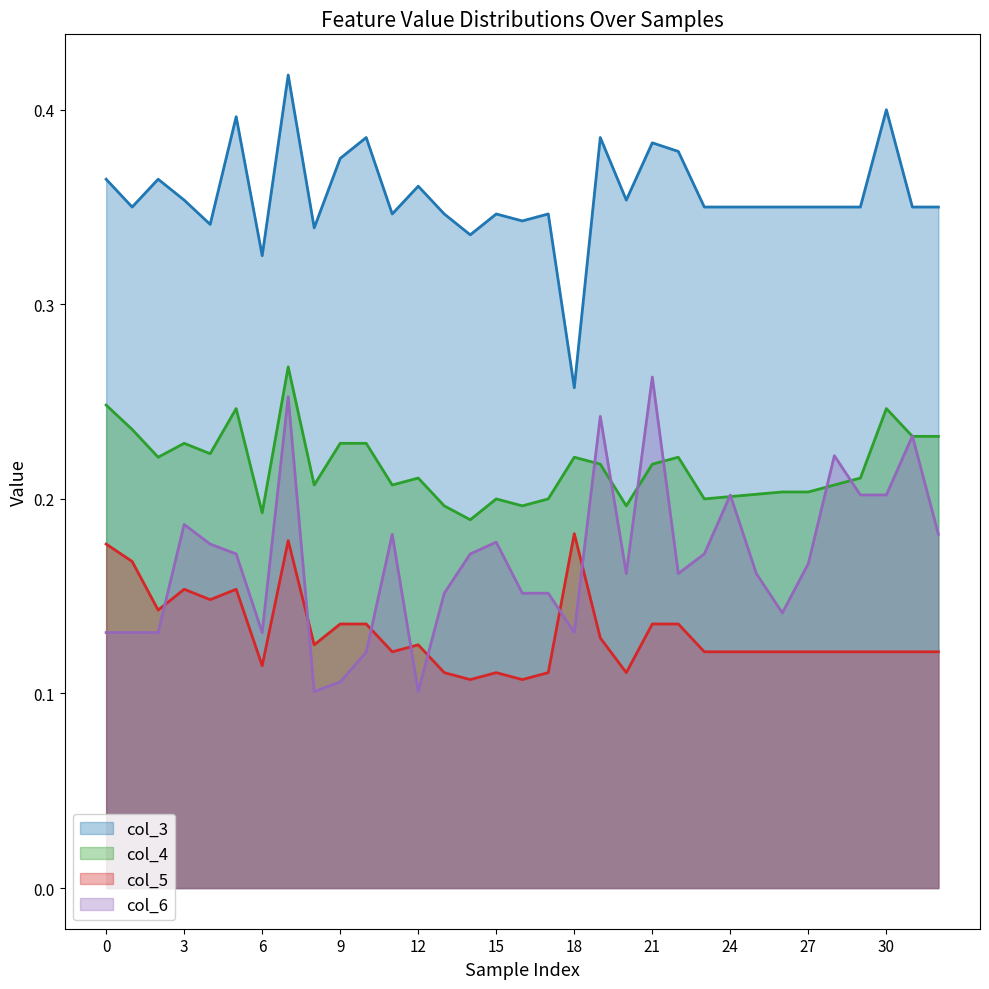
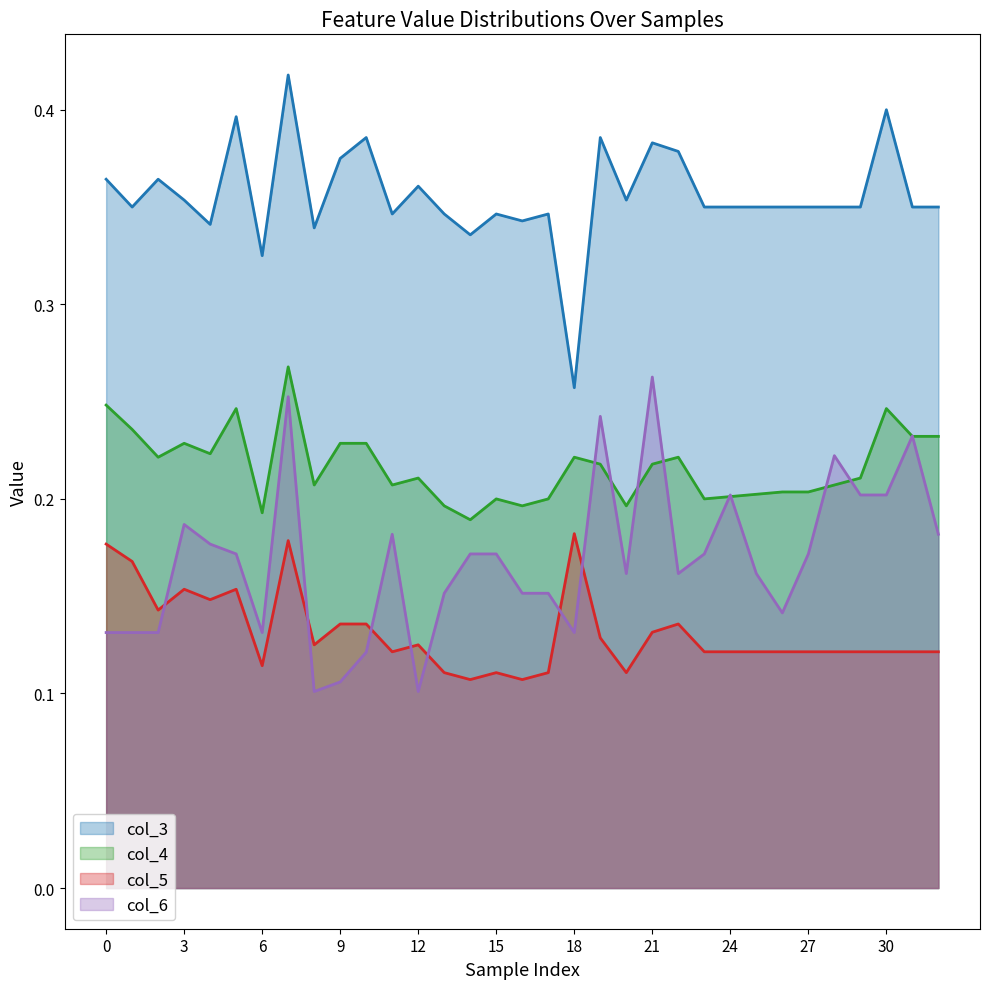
col_6, 15: 0.178 -> 0.172
col_5, 21: 0.136 -> 0.131
col_6, 27: 0.167 -> 0.172
